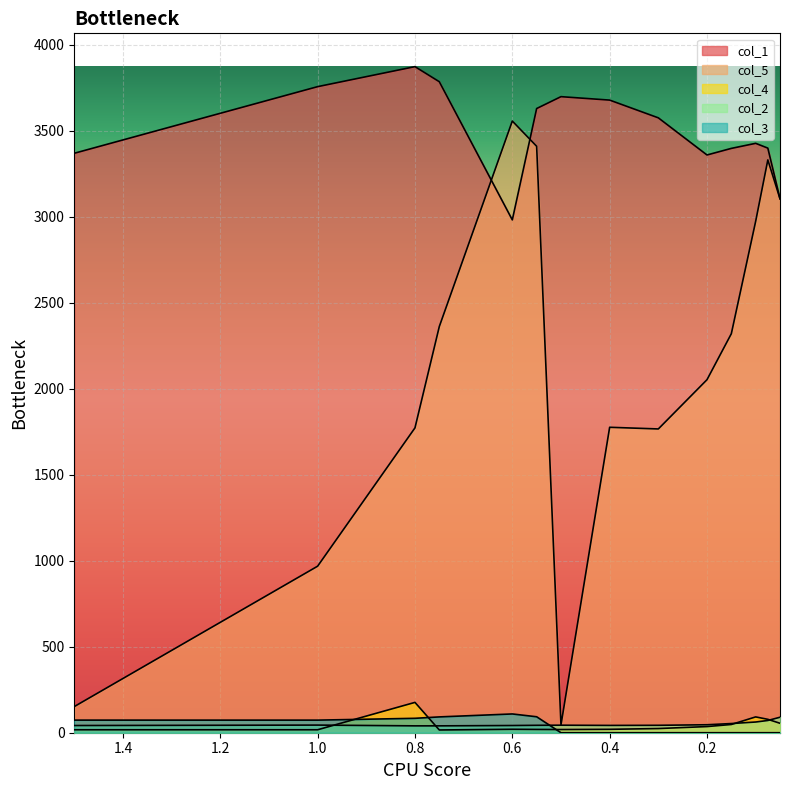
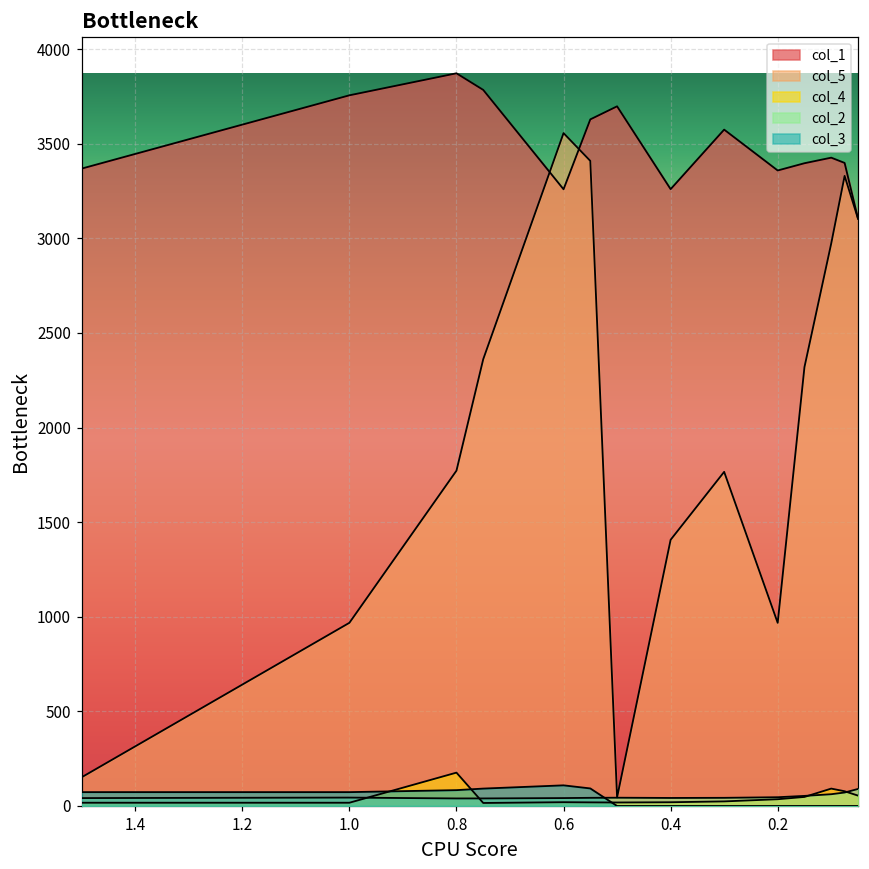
col_1, 0.6: 2980 -> 3260
col_1, 0.4: 3680 -> 3260
col_5, 0.4: 1780 -> 1410
col_5, 0.2: 2050 -> 970
